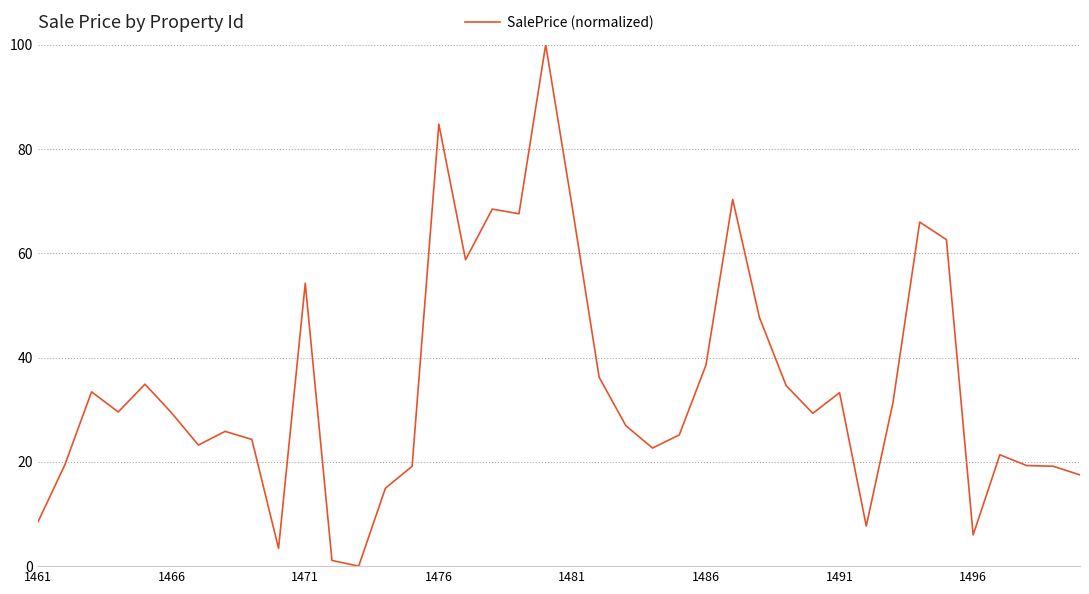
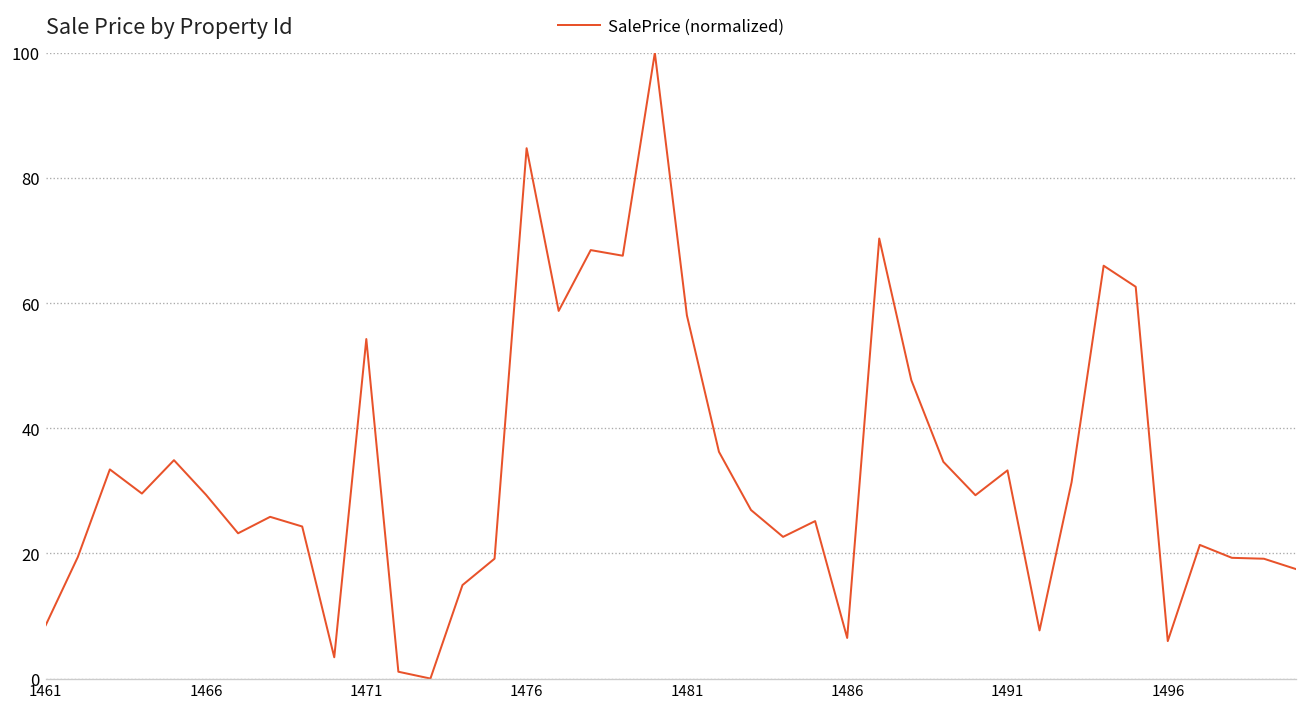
1481: 69 -> 58
1486: 39 -> 6
